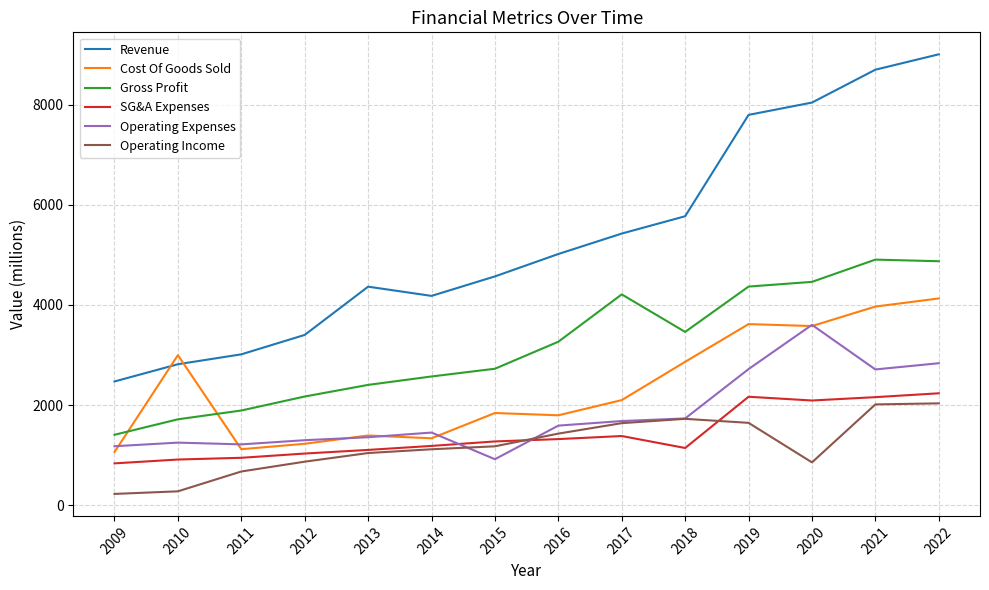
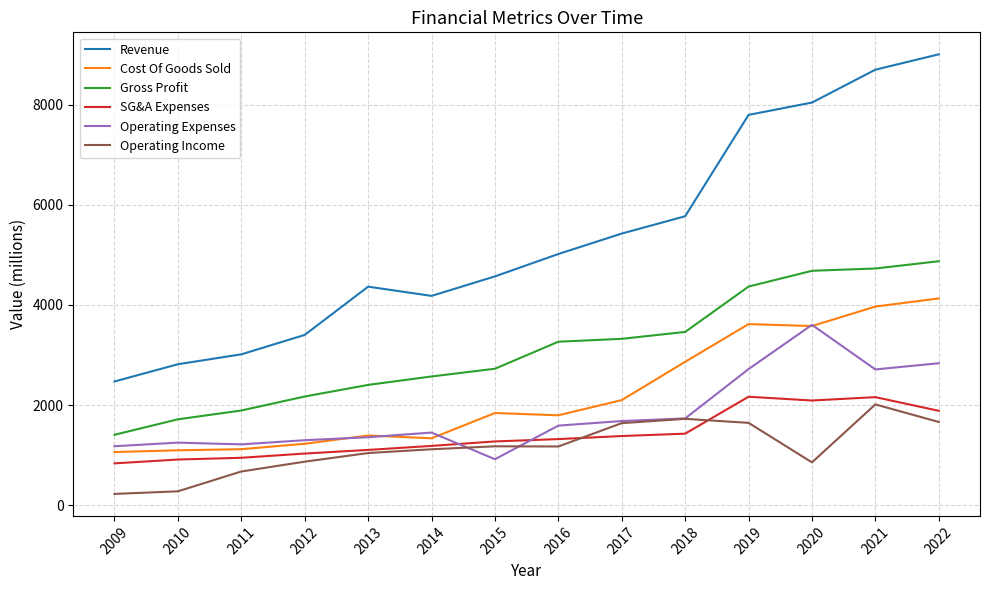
Cost Of Goods Sold, 2010: 3000 -> 1100
Operating Income, 2016: 1400 -> 1200
Gross Profit, 2017: 4200 -> 3300
SG&A Expenses, 2018: 1100 -> 1400
Gross Profit, 2020: 4500 -> 4700
Gross Profit, 2021: 4900 -> 4700
SG&A Expenses, 2022: 2200 -> 1900
Operating Income, 2022: 2000 -> 1700
